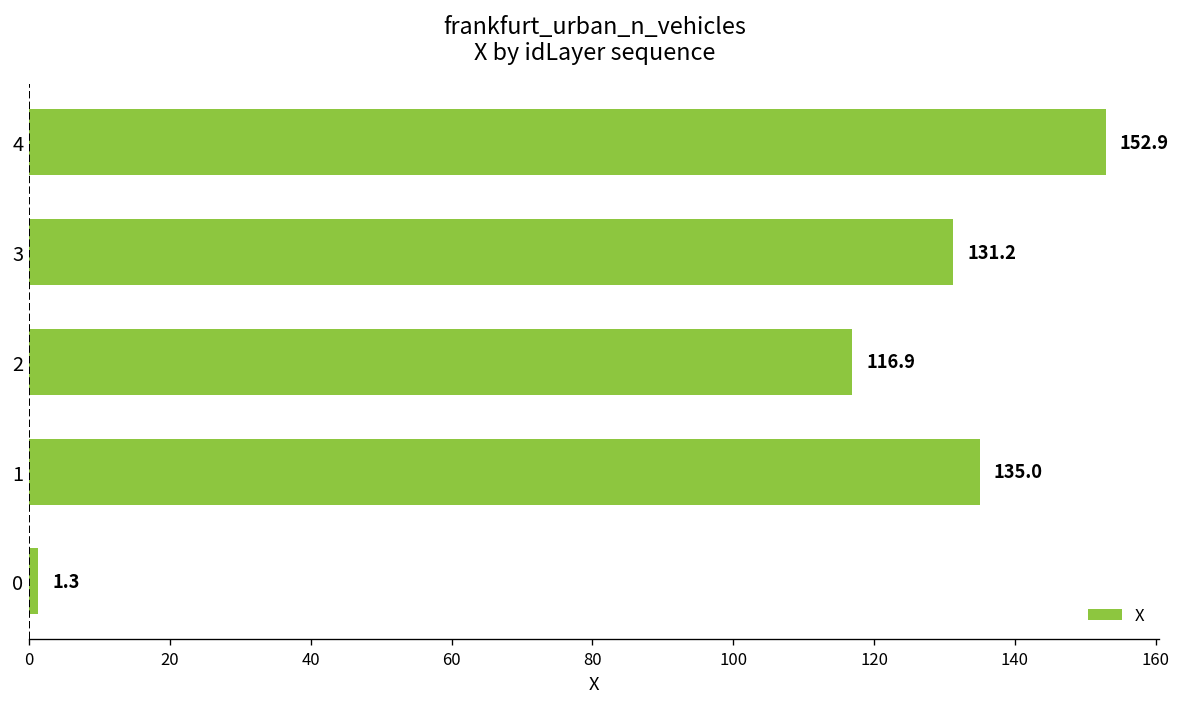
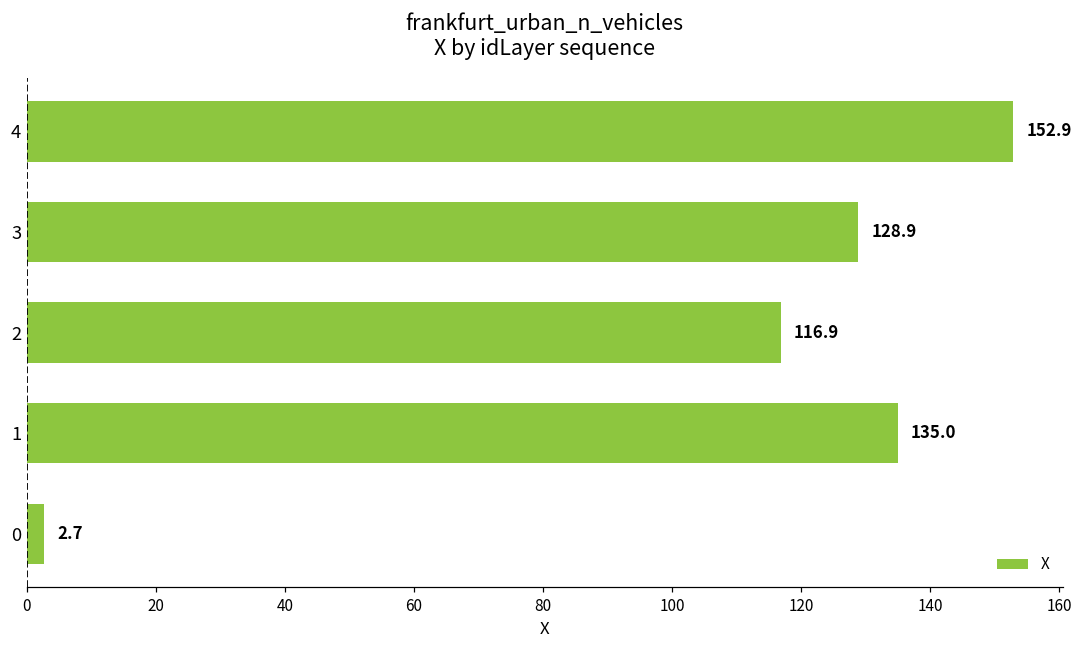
3: 131.2 -> 128.9
0: 1.3 -> 2.7
